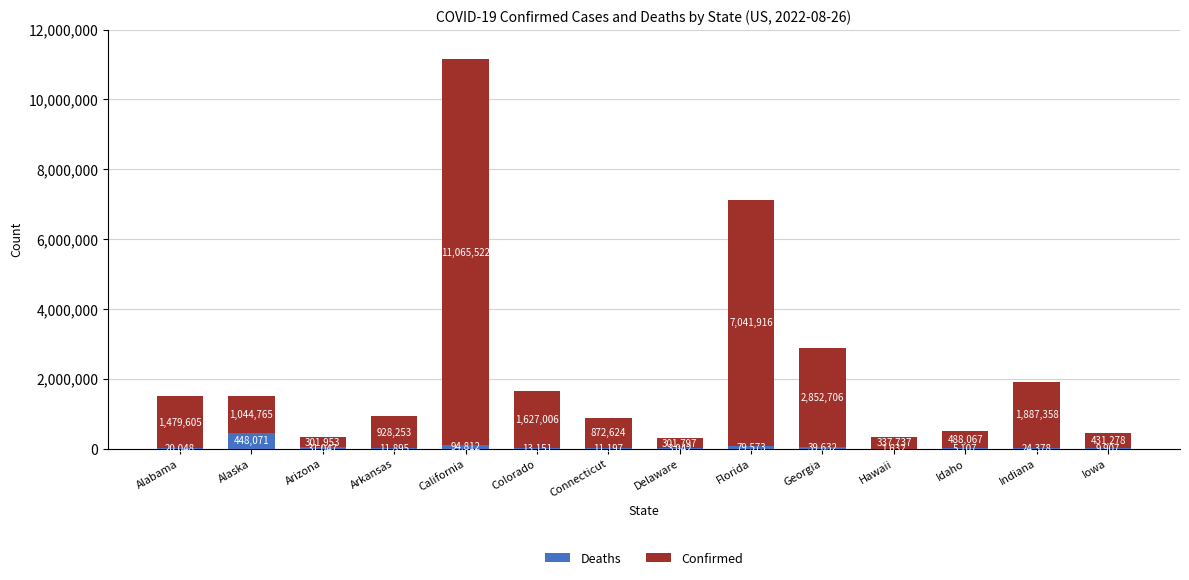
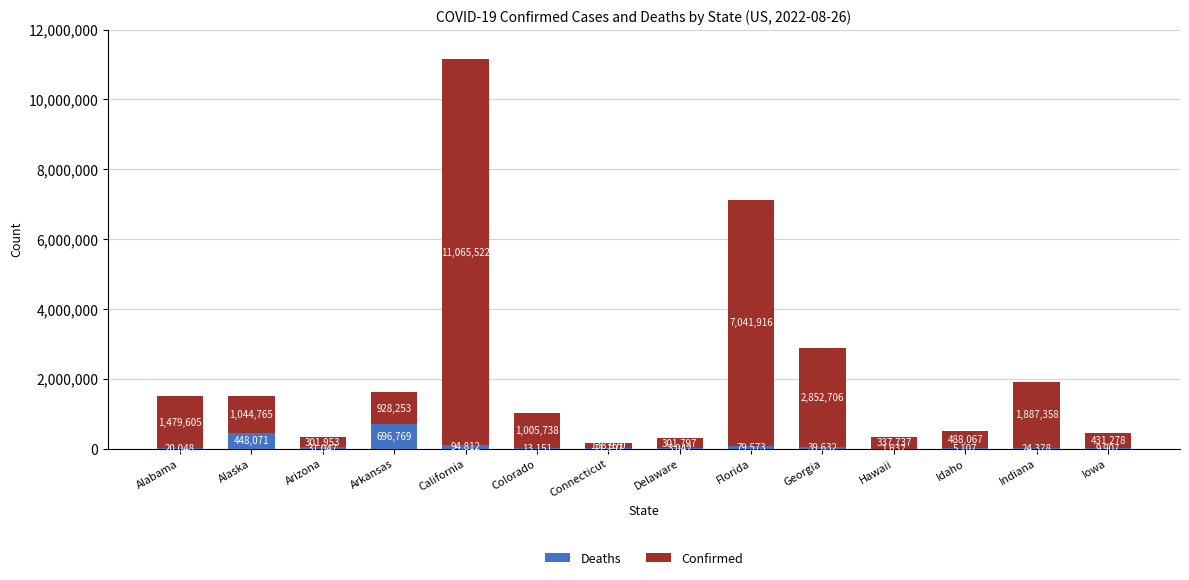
Deaths, Arkansas: 11,895 -> 696,769
Confirmed, Colorado: 1,627,006 -> 1,005,738
Confirmed, Connecticut: 900,000 -> 100,000
